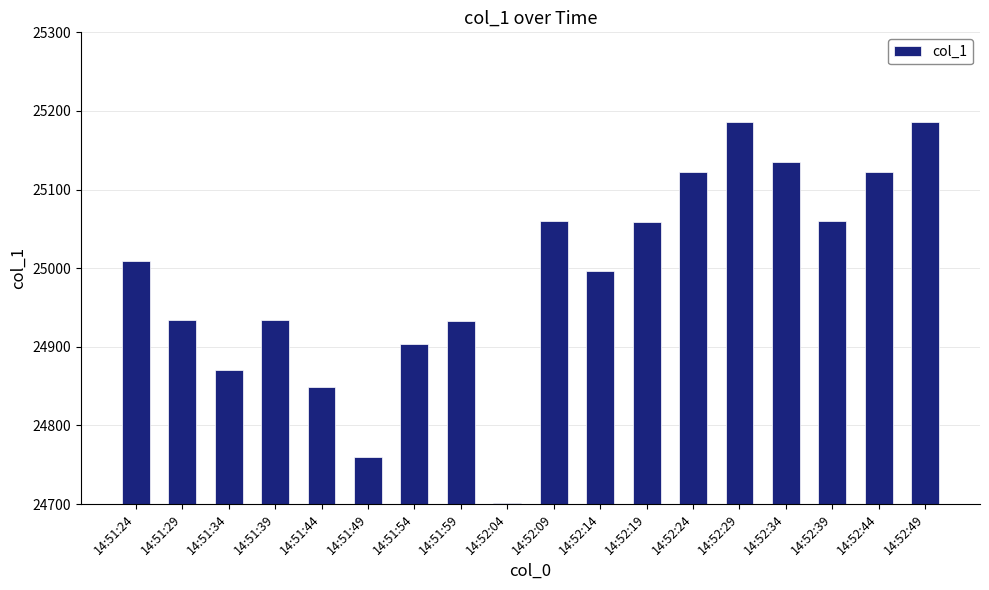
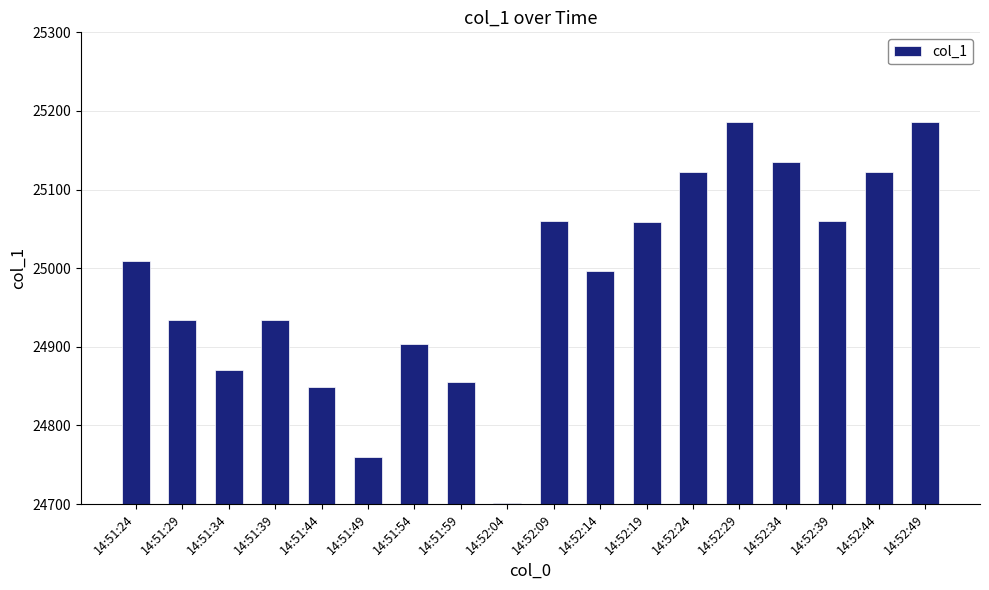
14:51:59: 24930 -> 24860
